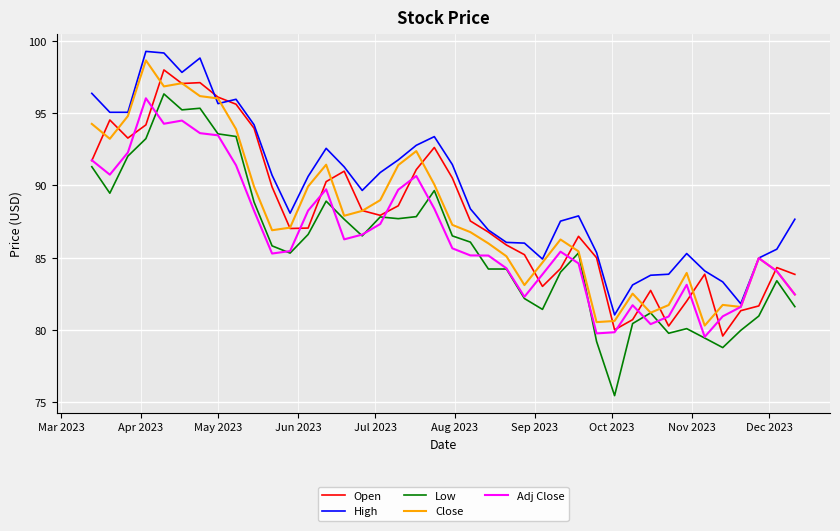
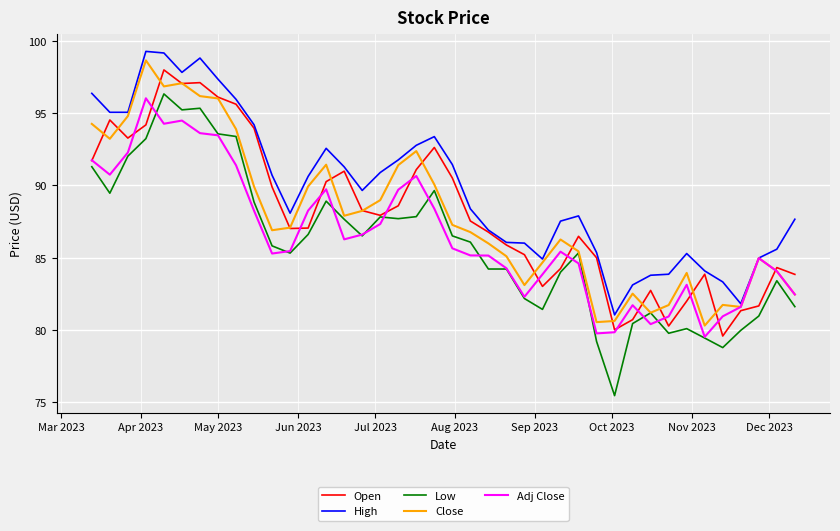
High, May 2023: 95.7 -> 97.3
